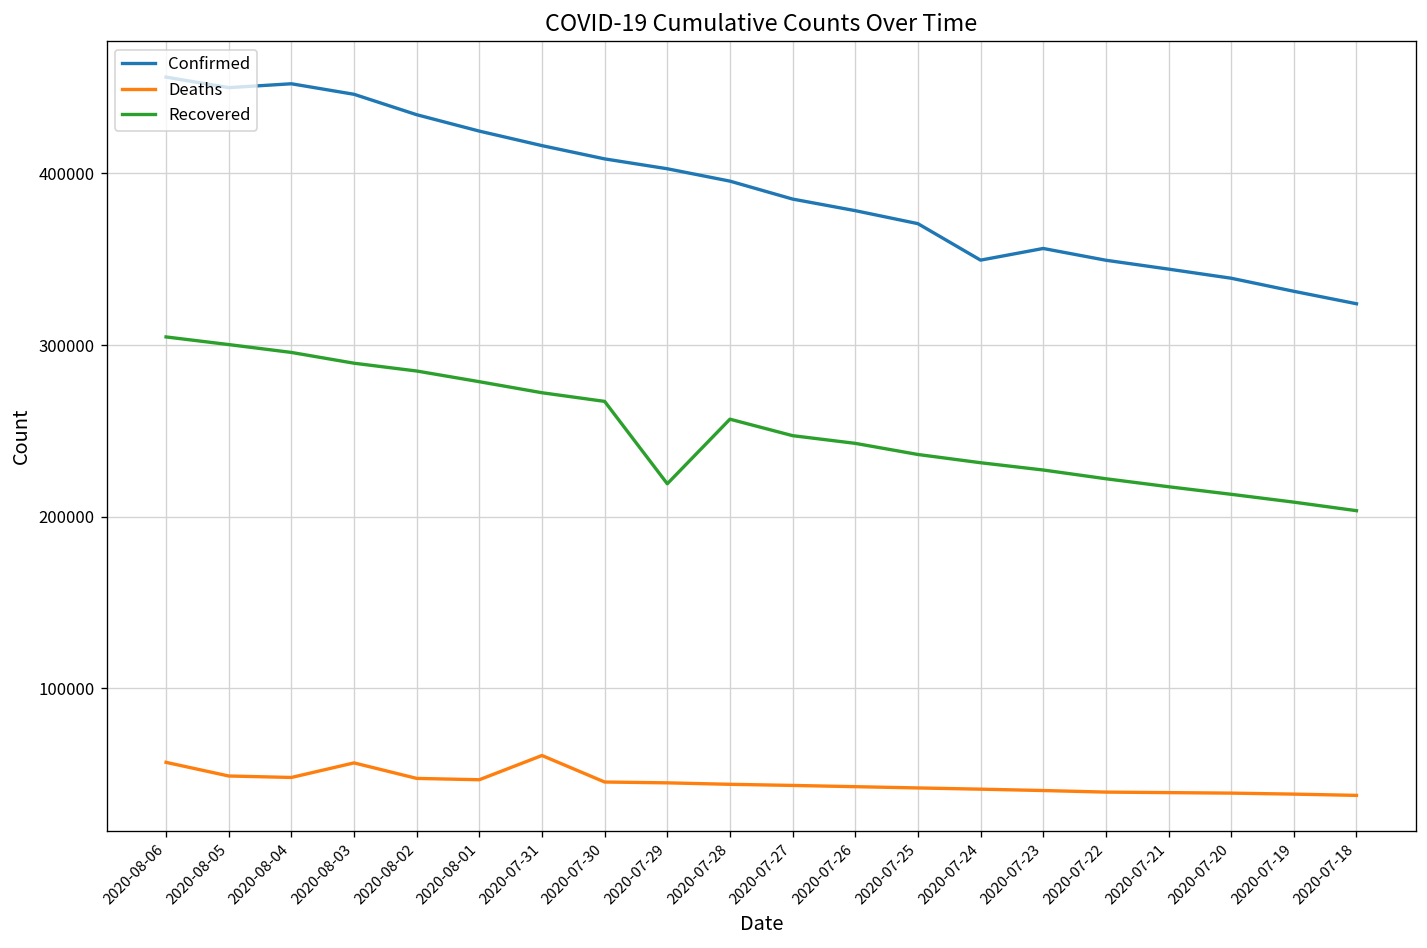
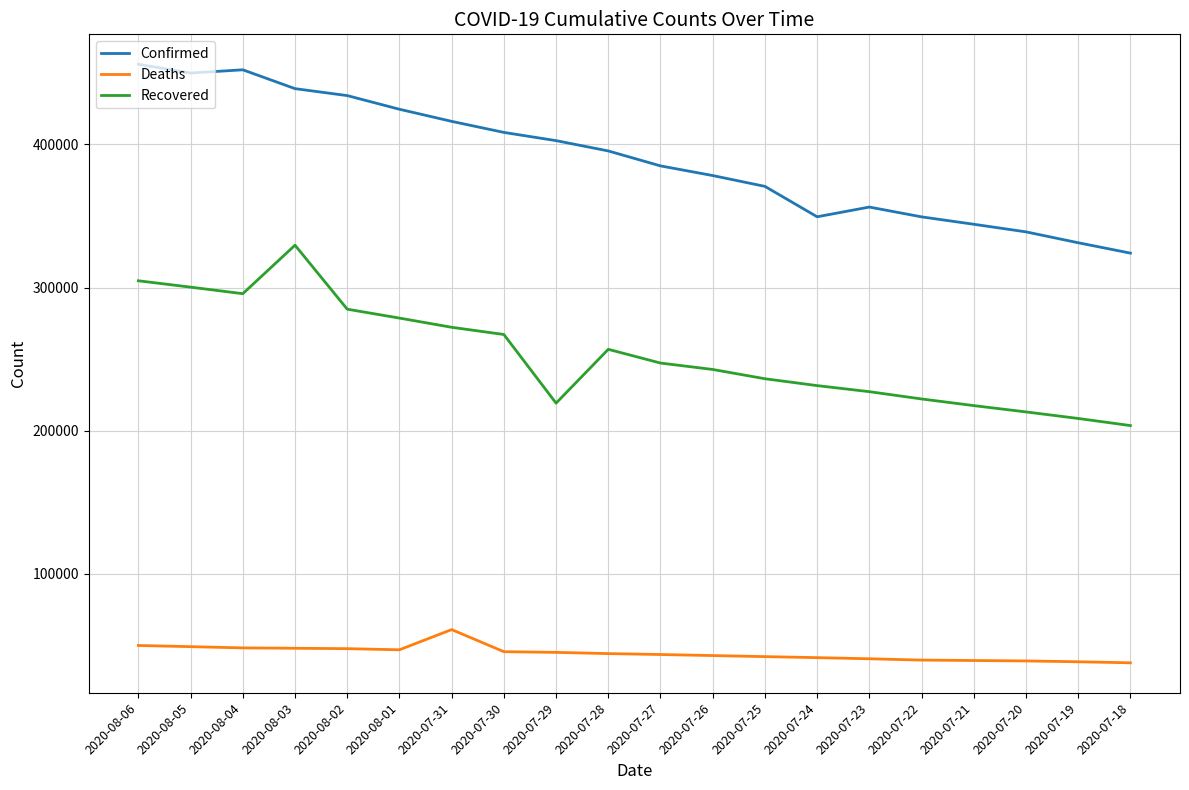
Deaths, 2020-08-06: 57000 -> 50000
Confirmed, 2020-08-03: 446000 -> 439000
Deaths, 2020-08-03: 57000 -> 48000
Recovered, 2020-08-03: 289000 -> 330000
